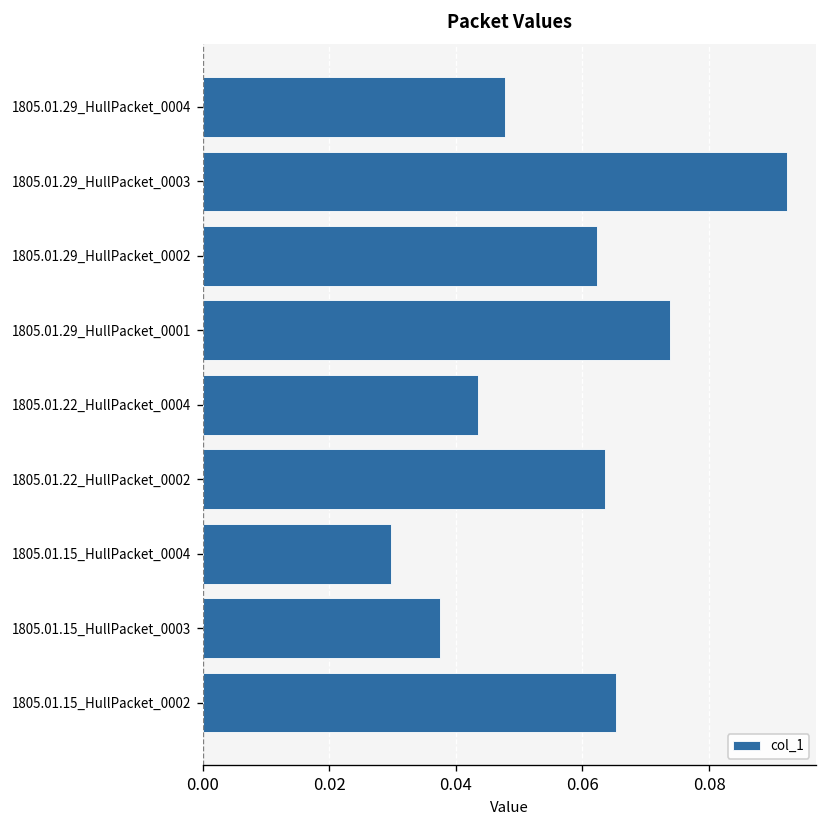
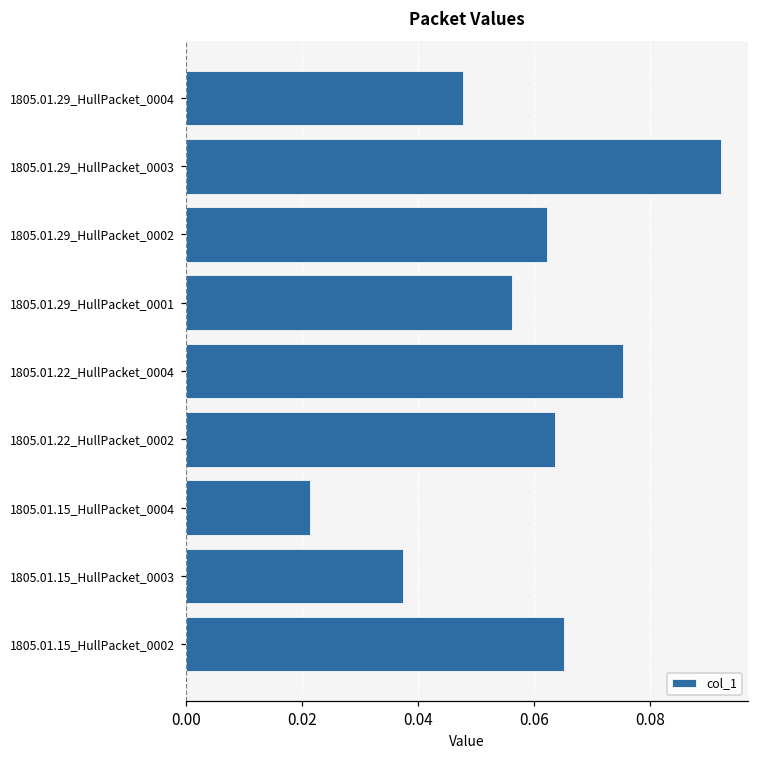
1805.01.29_HullPacket_0001: 0.074 -> 0.056
1805.01.22_HullPacket_0004: 0.044 -> 0.075
1805.01.15_HullPacket_0004: 0.030 -> 0.021
